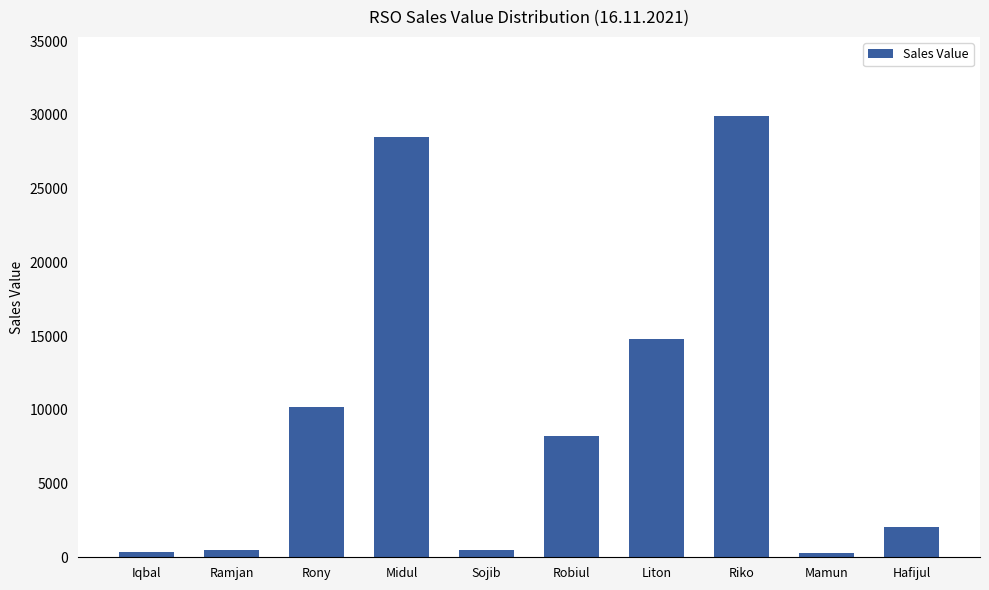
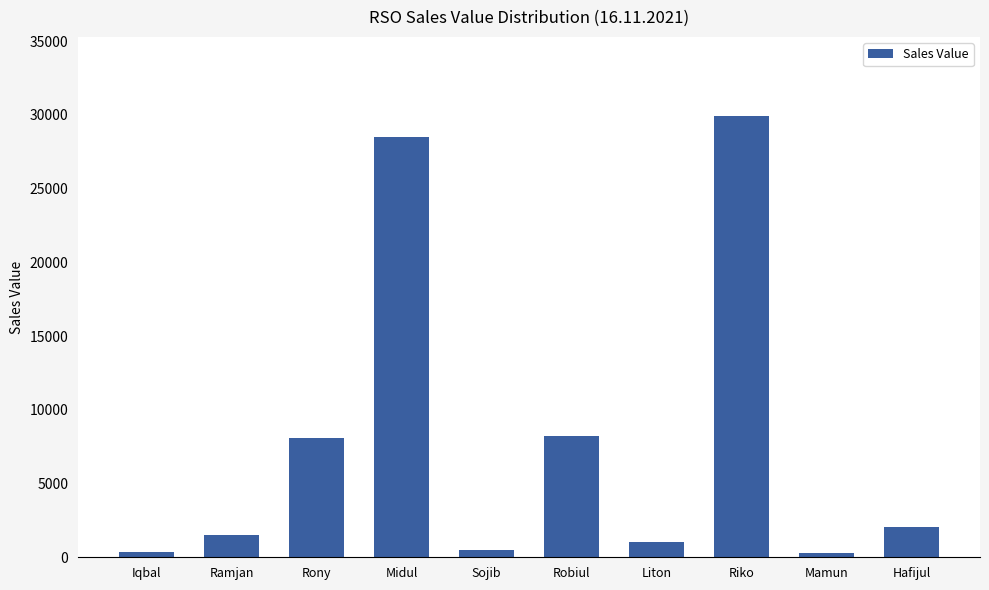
Ramjan: 500 -> 1500
Rony: 10200 -> 8100
Liton: 14800 -> 1000
